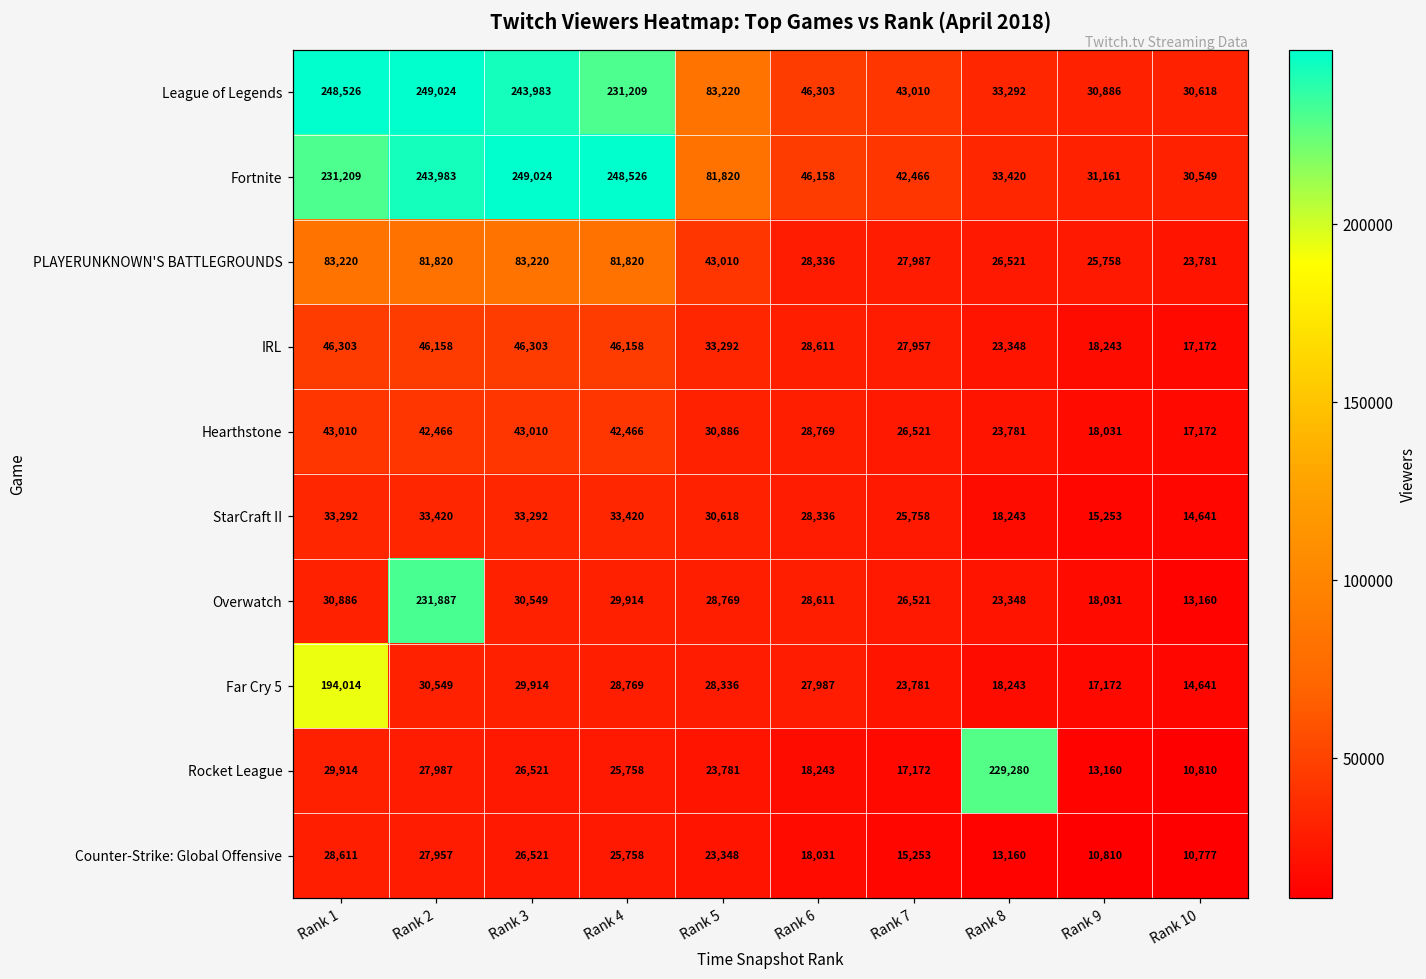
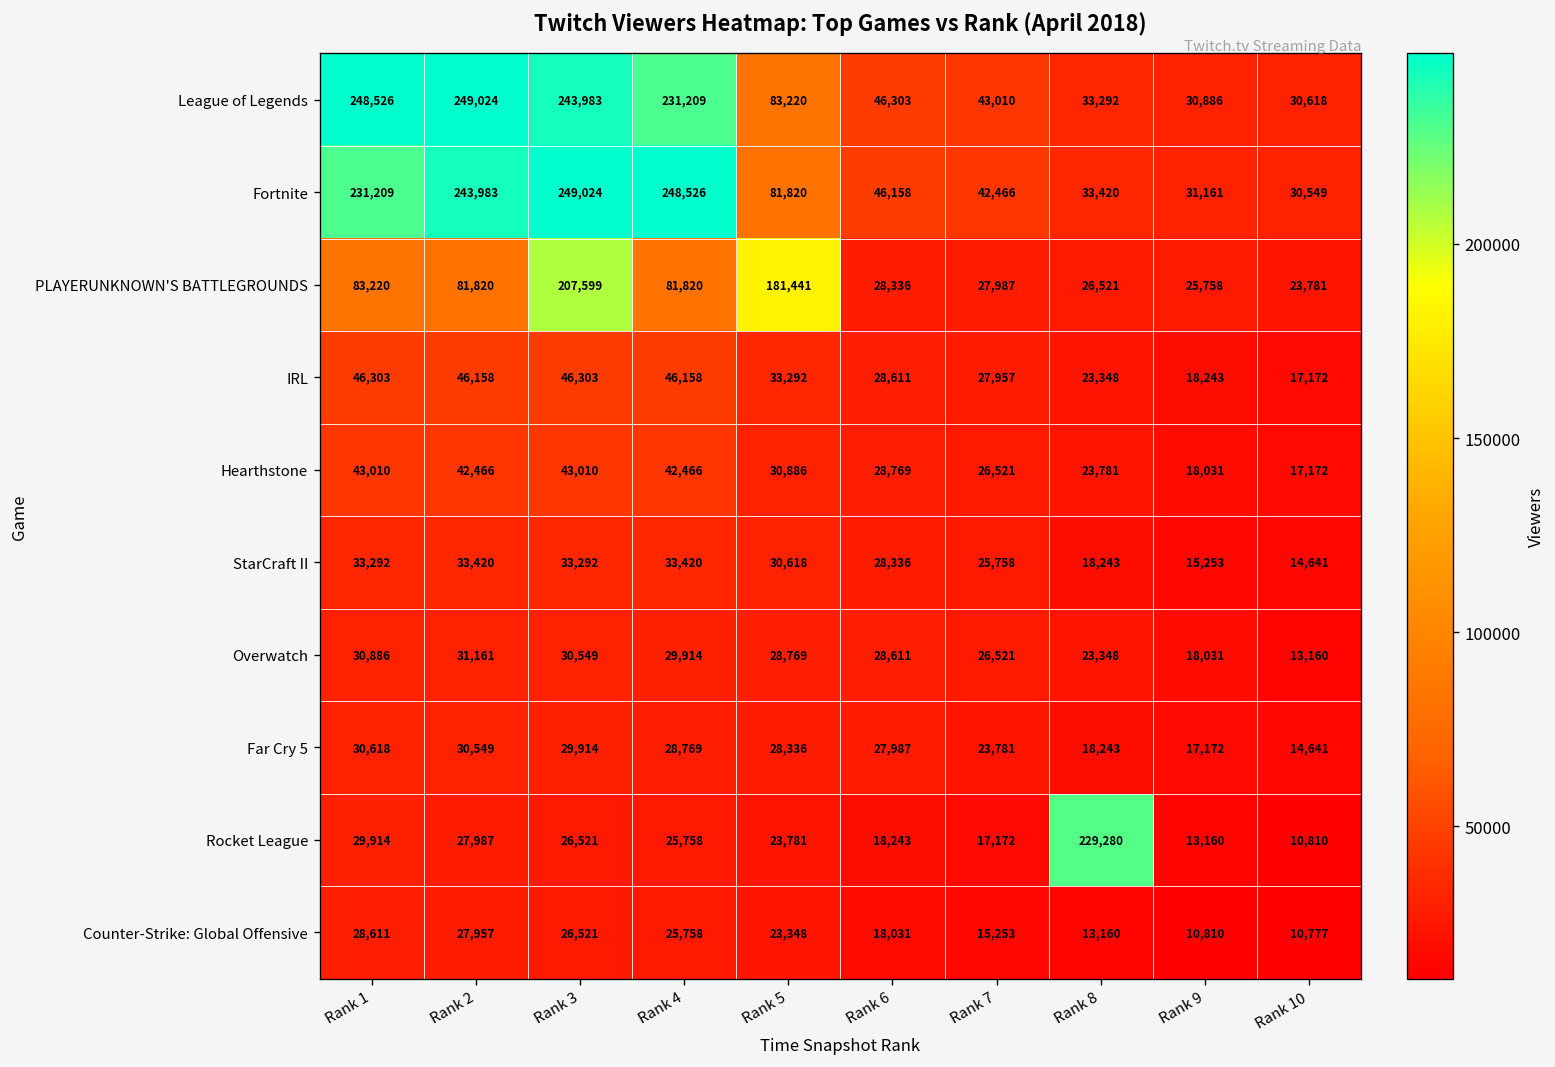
PLAYERUNKNOWN'S BATTLEGROUNDS, Rank 3: 83,220 -> 207,599
PLAYERUNKNOWN'S BATTLEGROUNDS, Rank 5: 43,010 -> 181,441
Overwatch, Rank 2: 231,887 -> 31,161
Far Cry 5, Rank 1: 194,014 -> 30,618
